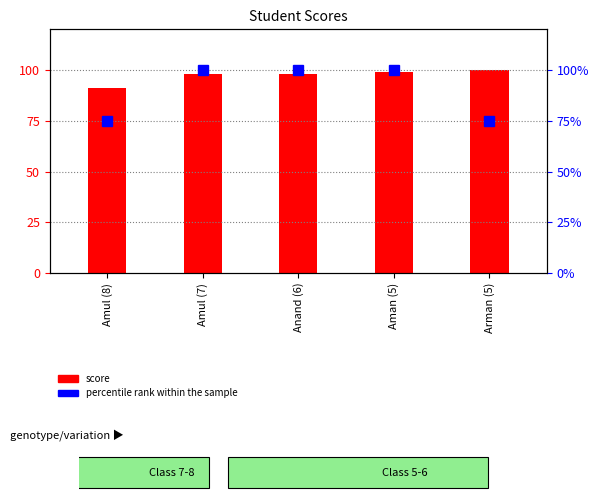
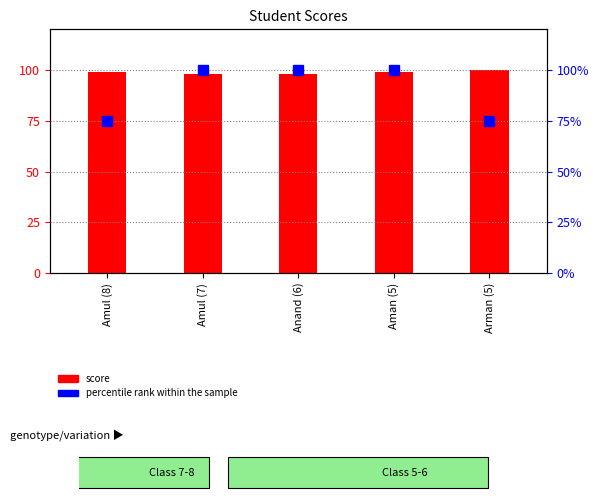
score, Amul (8): 91 -> 99
